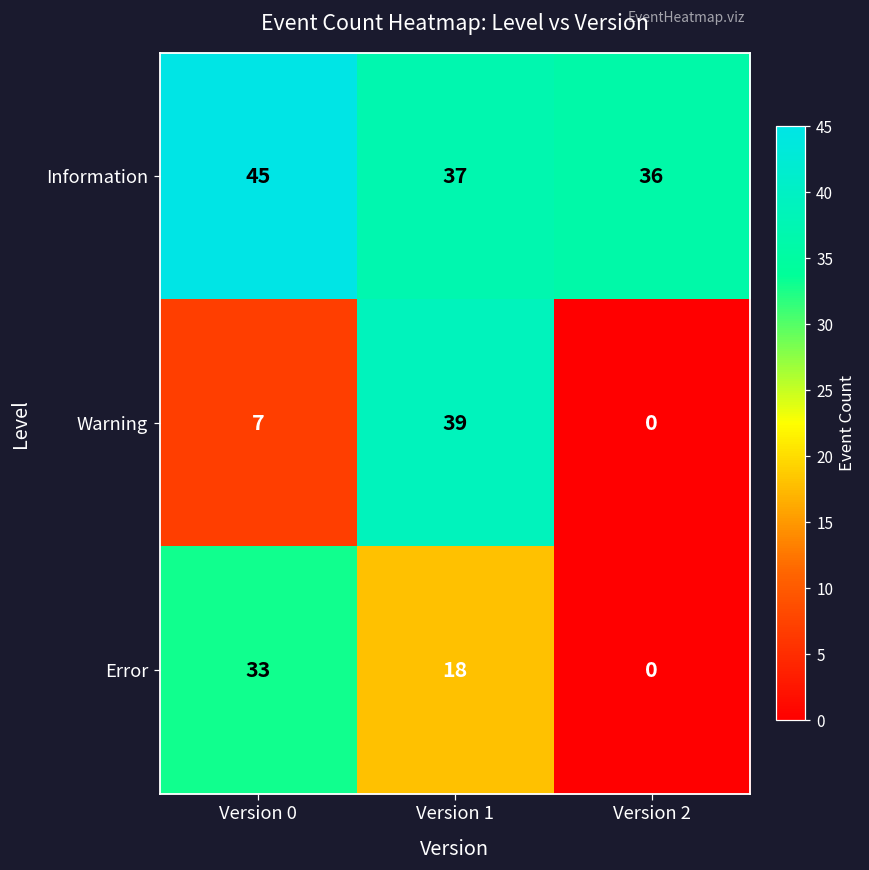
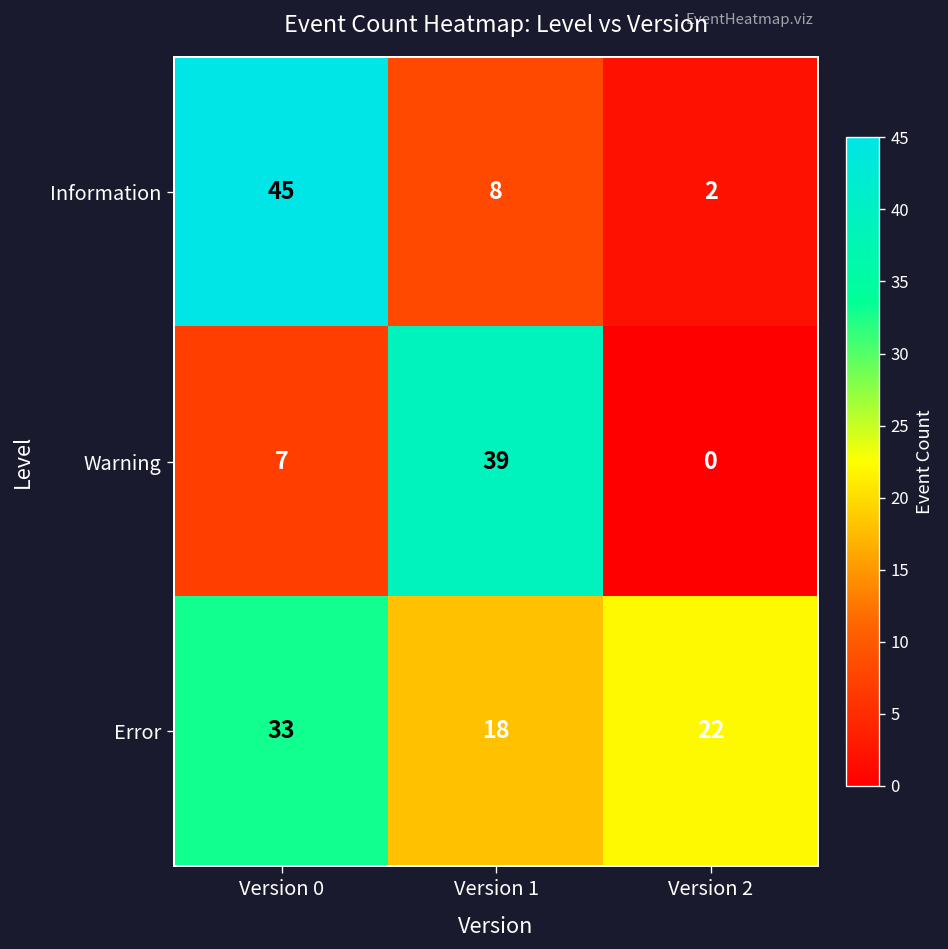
Information, Version 1: 37 -> 8
Information, Version 2: 36 -> 2
Error, Version 2: 0 -> 22
